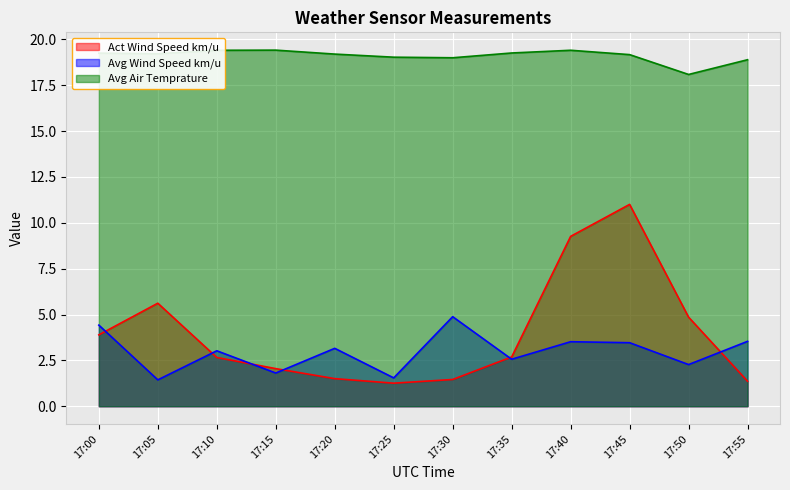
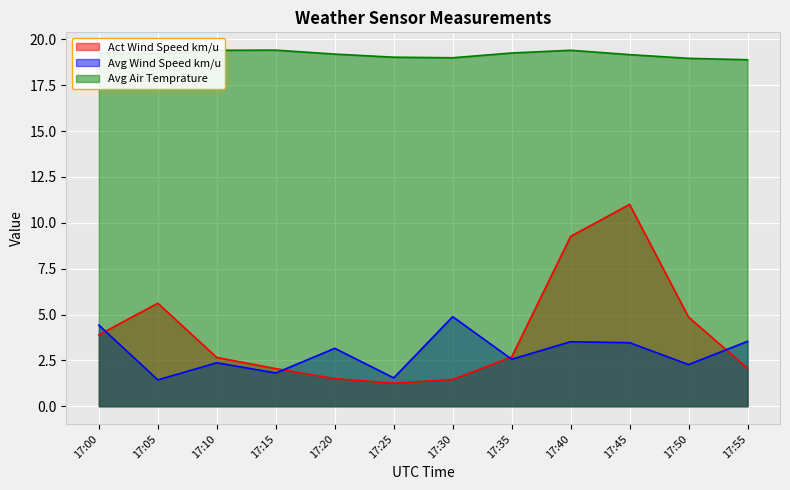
Avg Wind Speed km/u, 17:10: 3.0 -> 2.4
Avg Air Temprature, 17:50: 18.1 -> 19.0
Act Wind Speed km/u, 17:55: 1.4 -> 2.1
